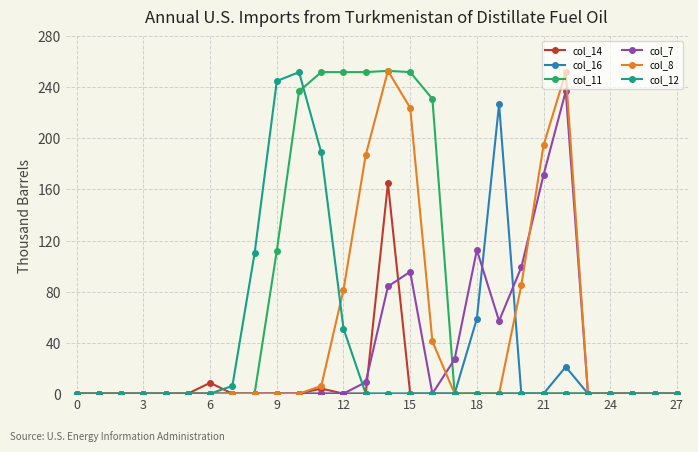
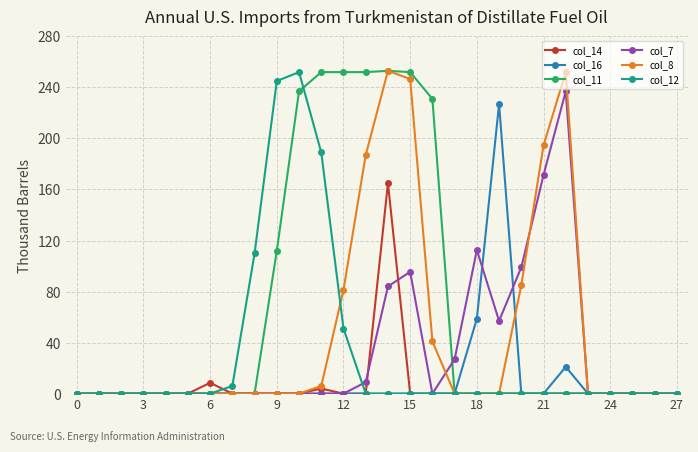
col_8, 15: 224 -> 247
